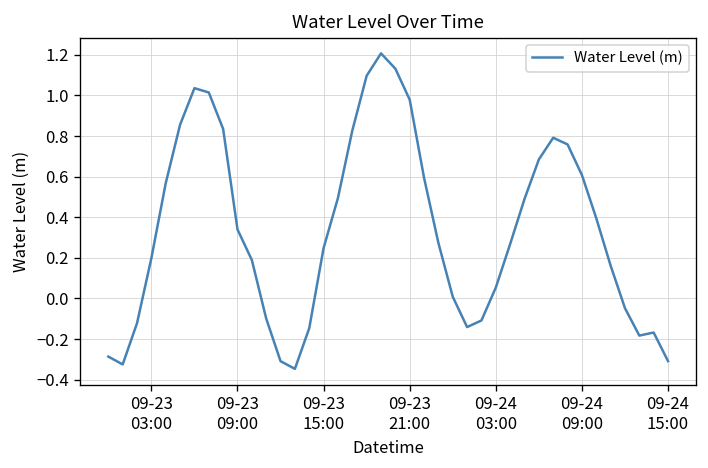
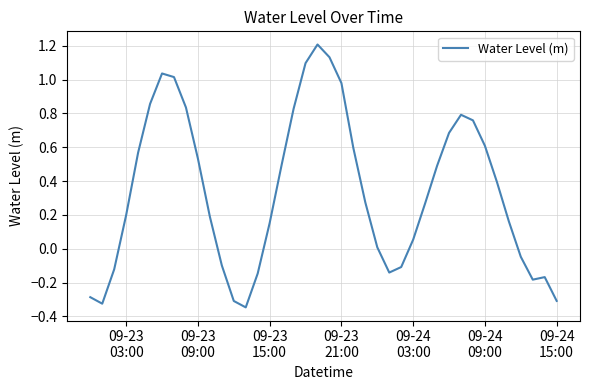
09-23 09:00: 0.34 -> 0.53
09-23 15:00: 0.25 -> 0.15
